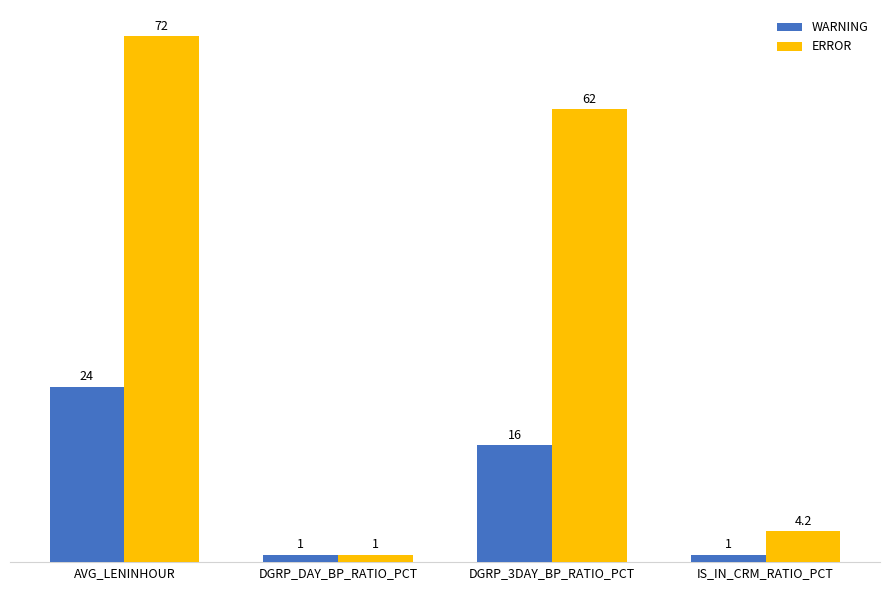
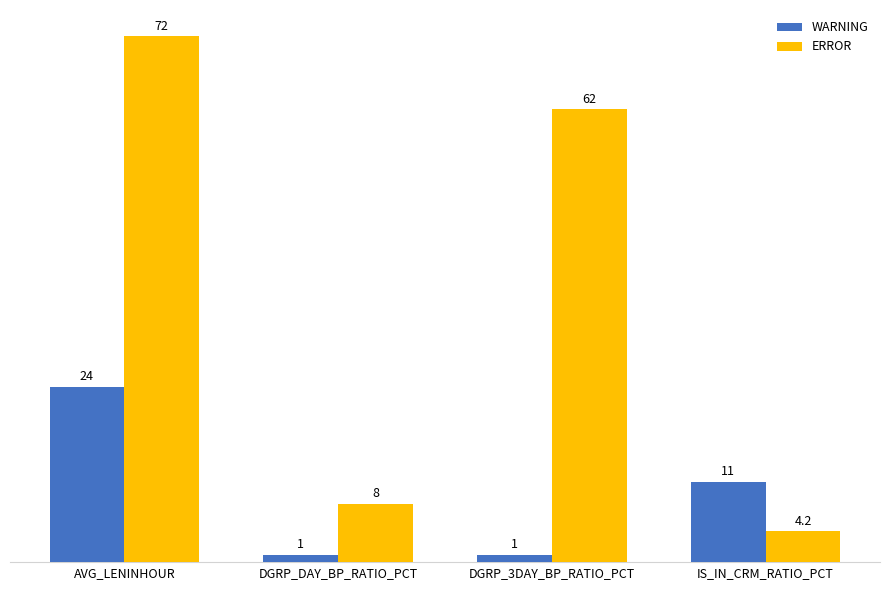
ERROR, DGRP_DAY_BP_RATIO_PCT: 1 -> 8
WARNING, DGRP_3DAY_BP_RATIO_PCT: 16 -> 1
WARNING, IS_IN_CRM_RATIO_PCT: 1 -> 11
